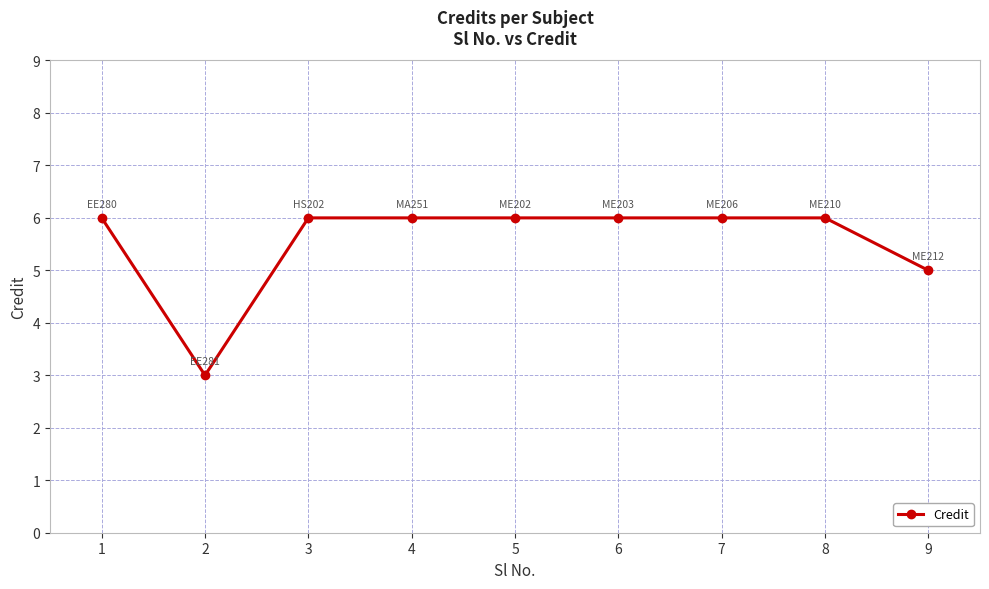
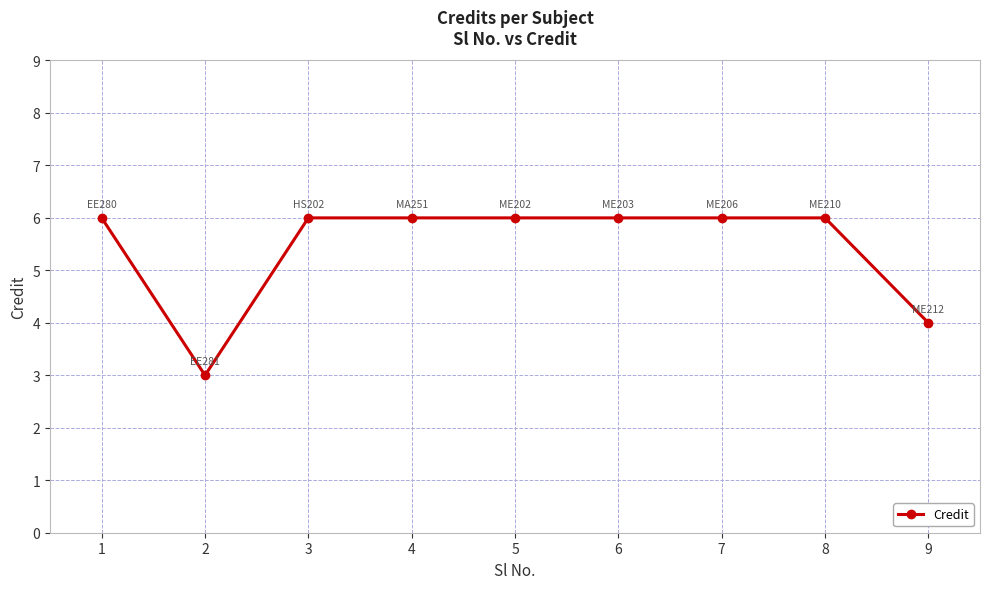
9: 5 -> 4
